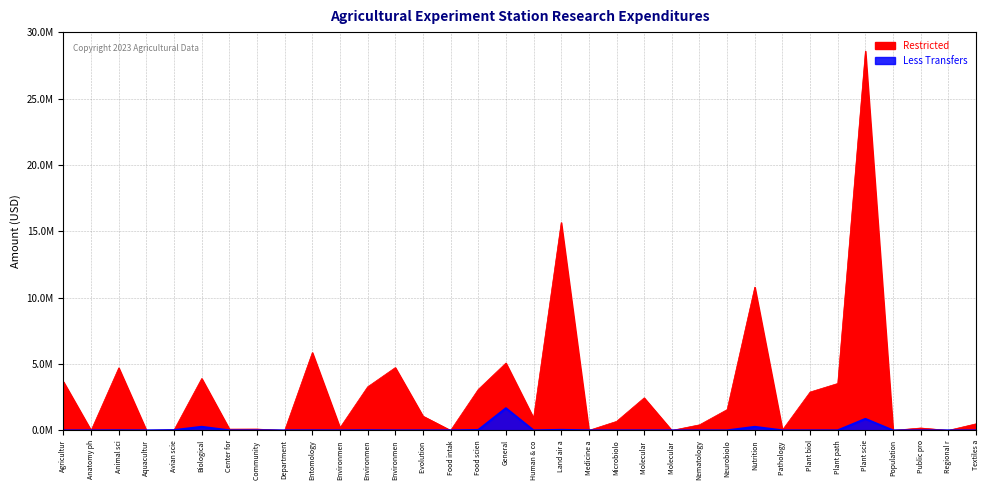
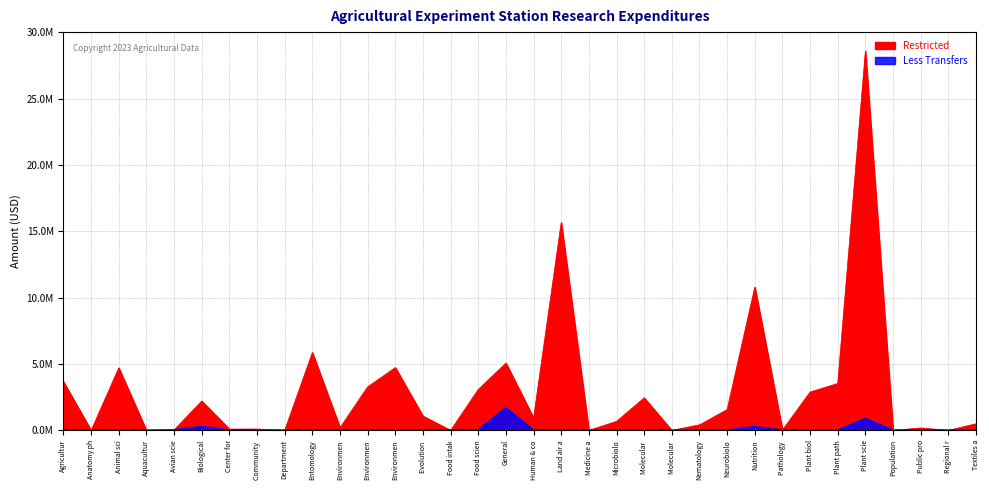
Restricted, Biological: 3900000 -> 2200000
